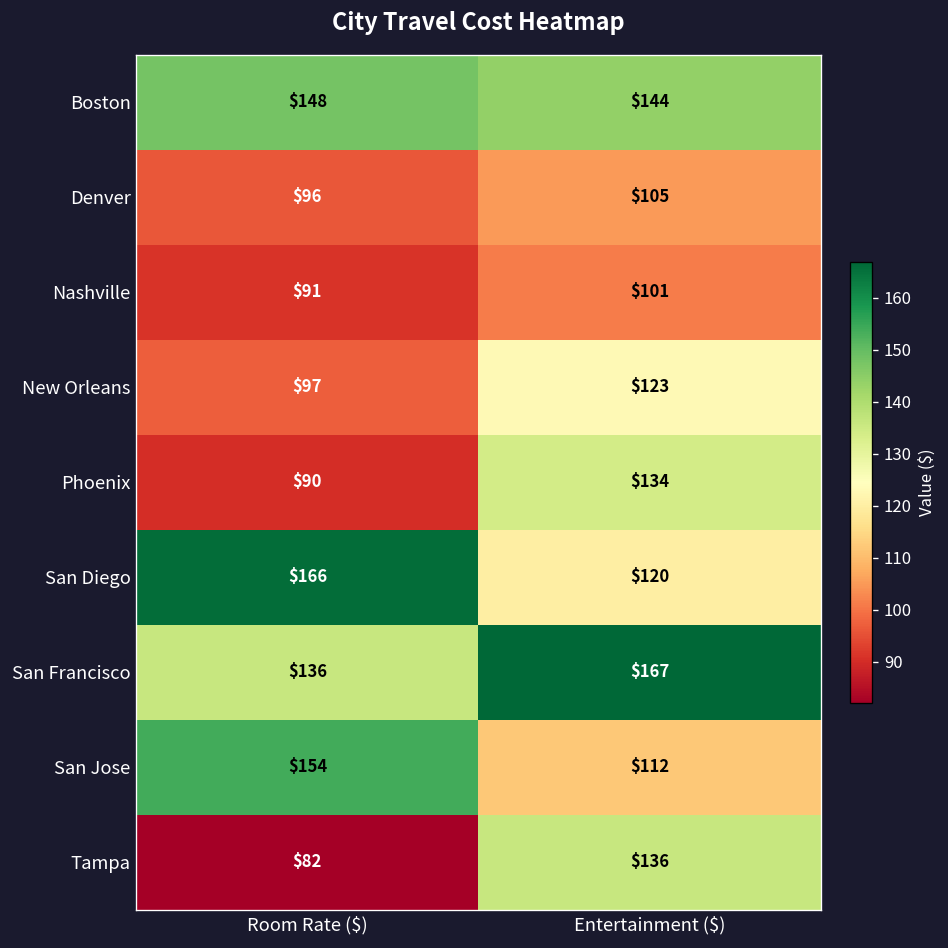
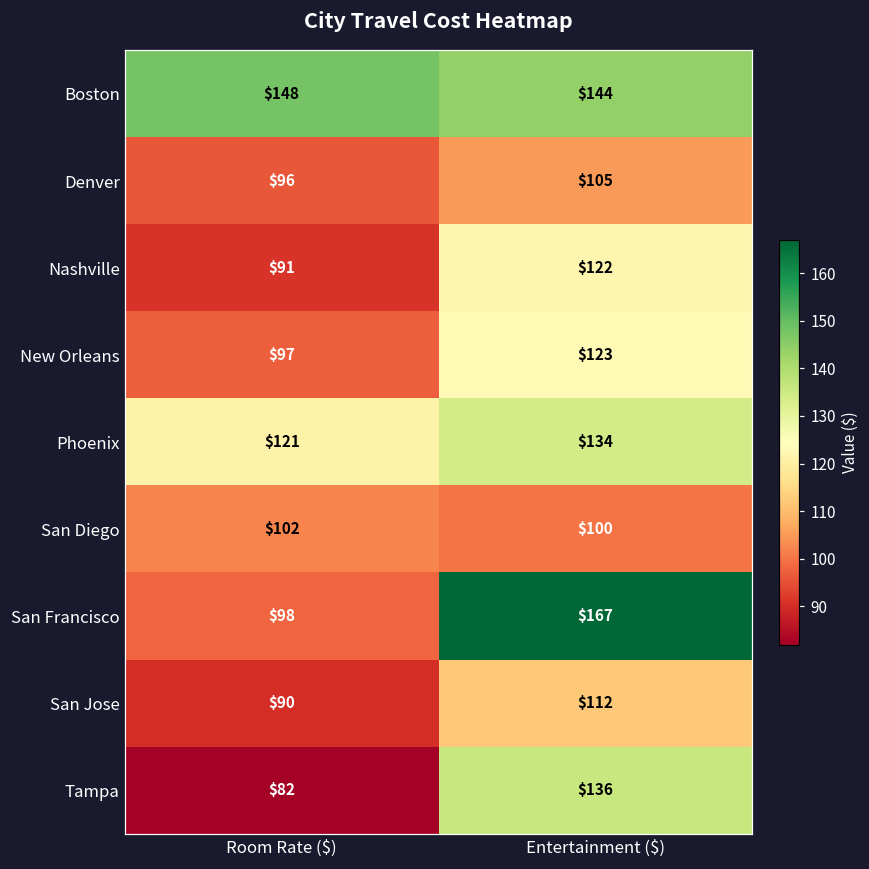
Nashville, Entertainment ($): $101 -> $122
Phoenix, Room Rate ($): $90 -> $121
San Diego, Room Rate ($): $166 -> $102
San Diego, Entertainment ($): $120 -> $100
San Francisco, Room Rate ($): $136 -> $98
San Jose, Room Rate ($): $154 -> $90
